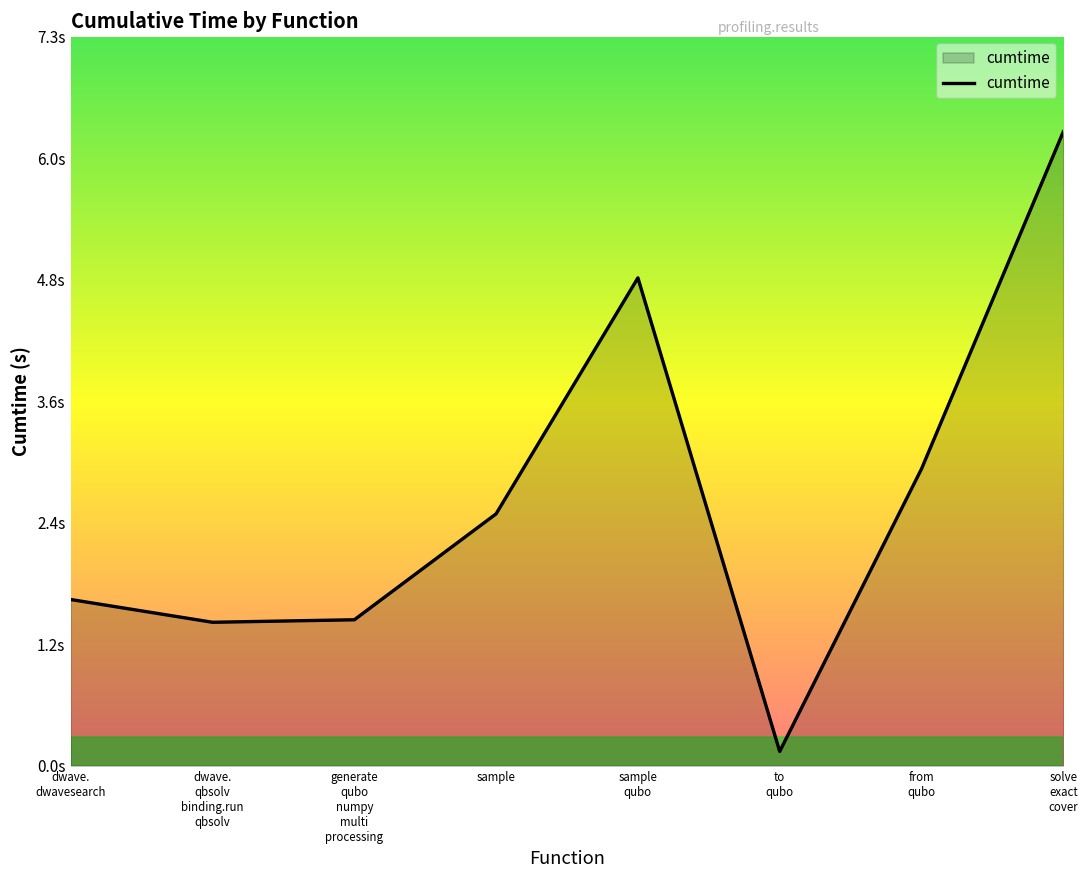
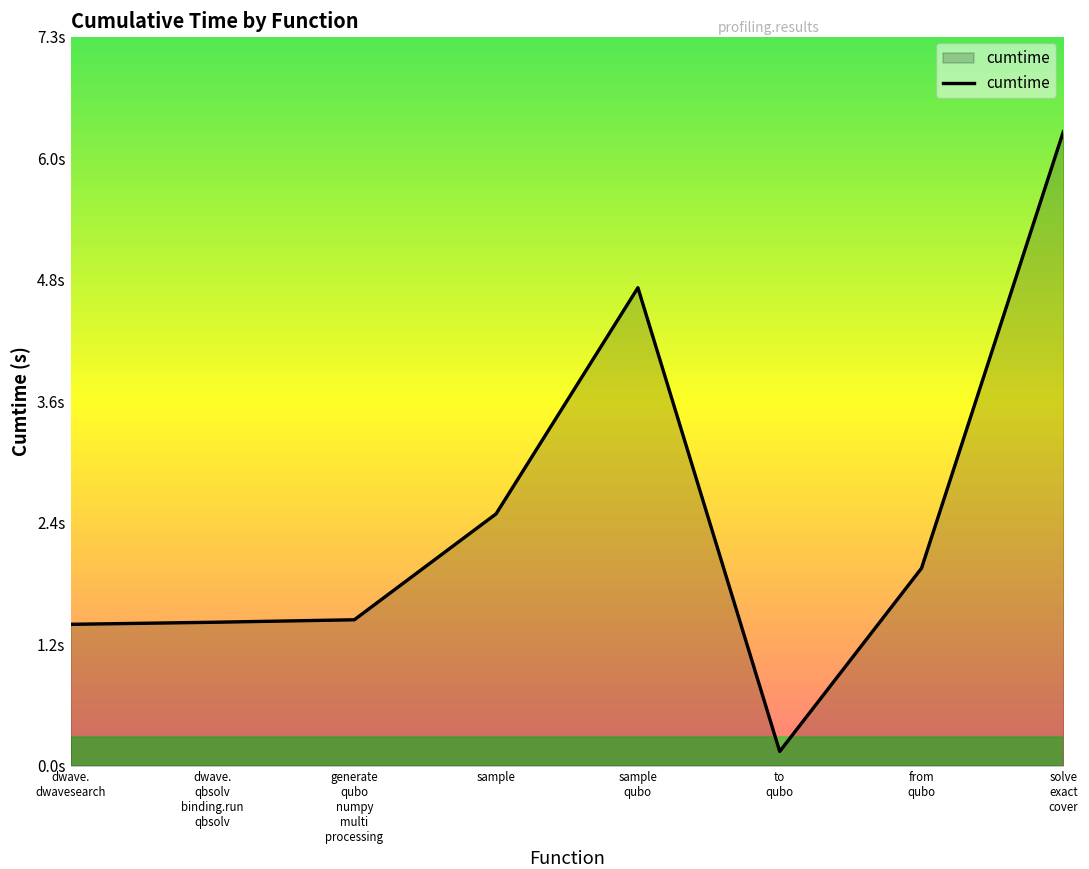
dwave. dwavesearch: 1.7s -> 1.4s
sample qubo: 4.9s -> 4.8s
from qubo: 3.0s -> 2.0s
